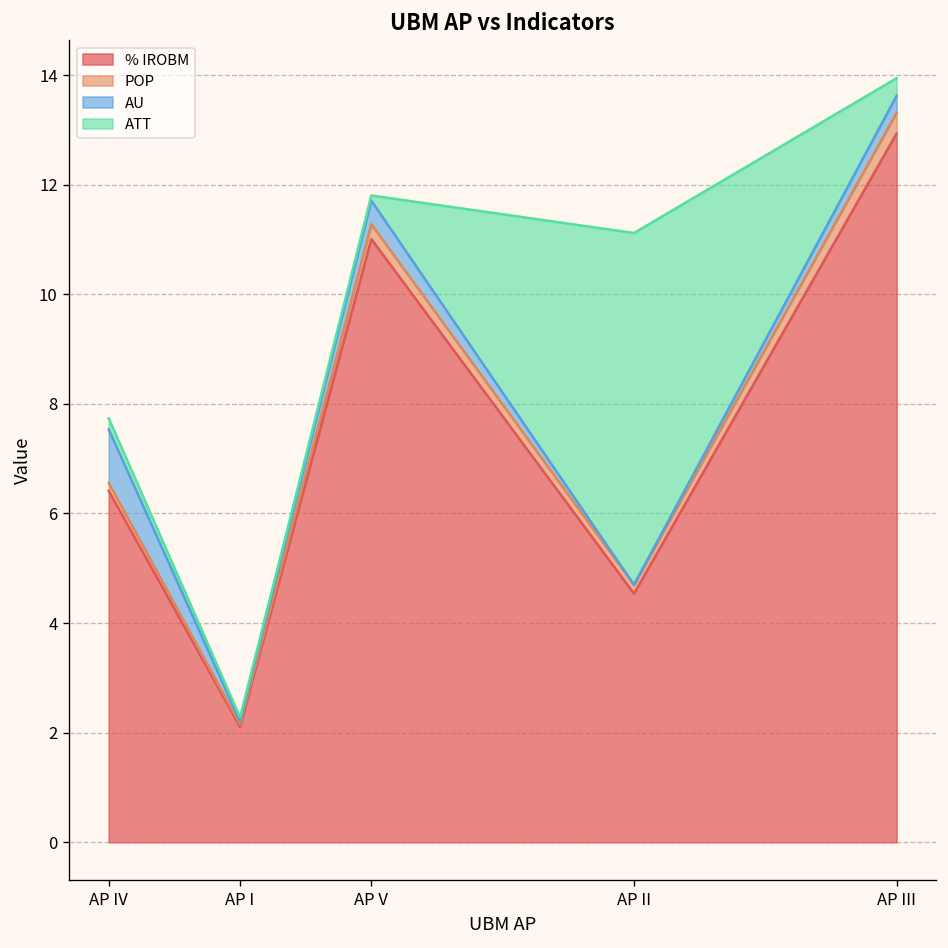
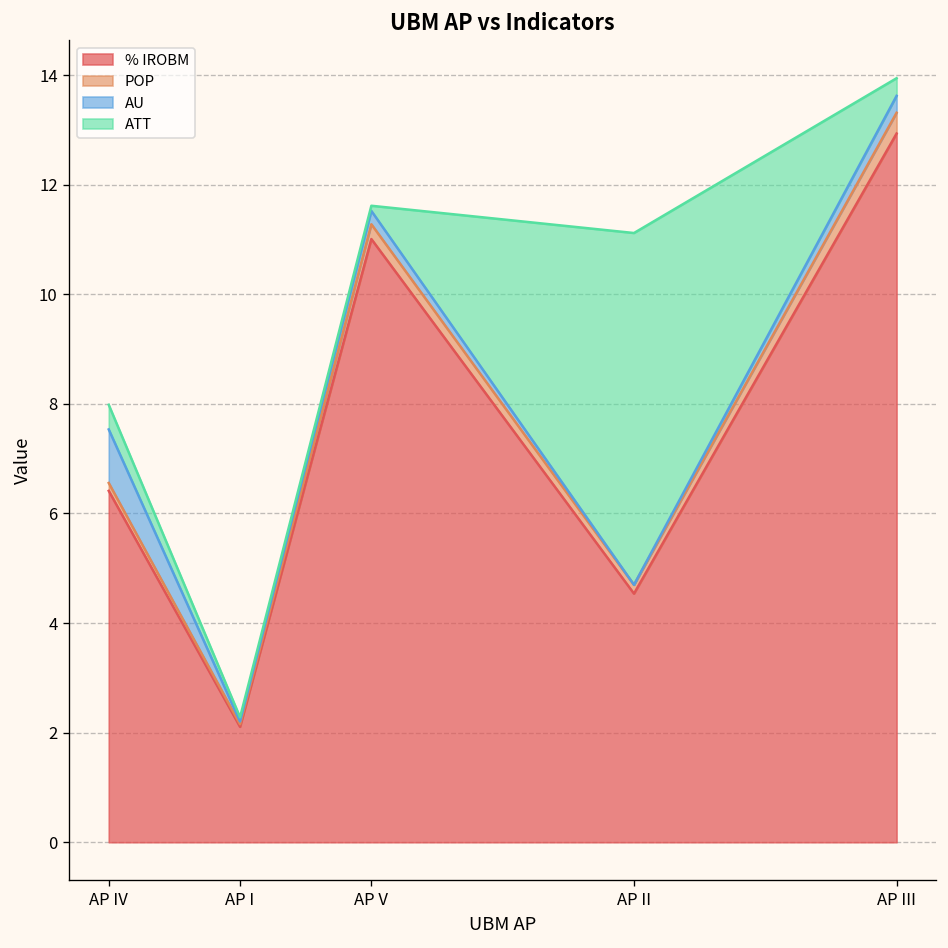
ATT, AP IV: 0.2 -> 0.5
AU, AP V: 0.4 -> 0.2
